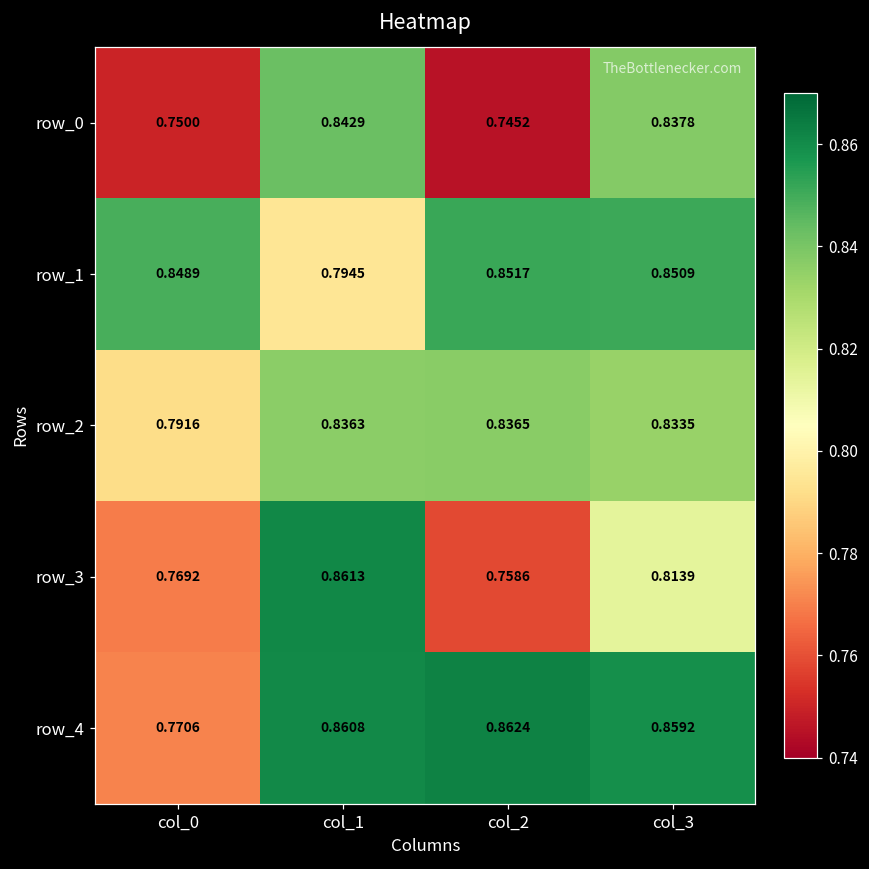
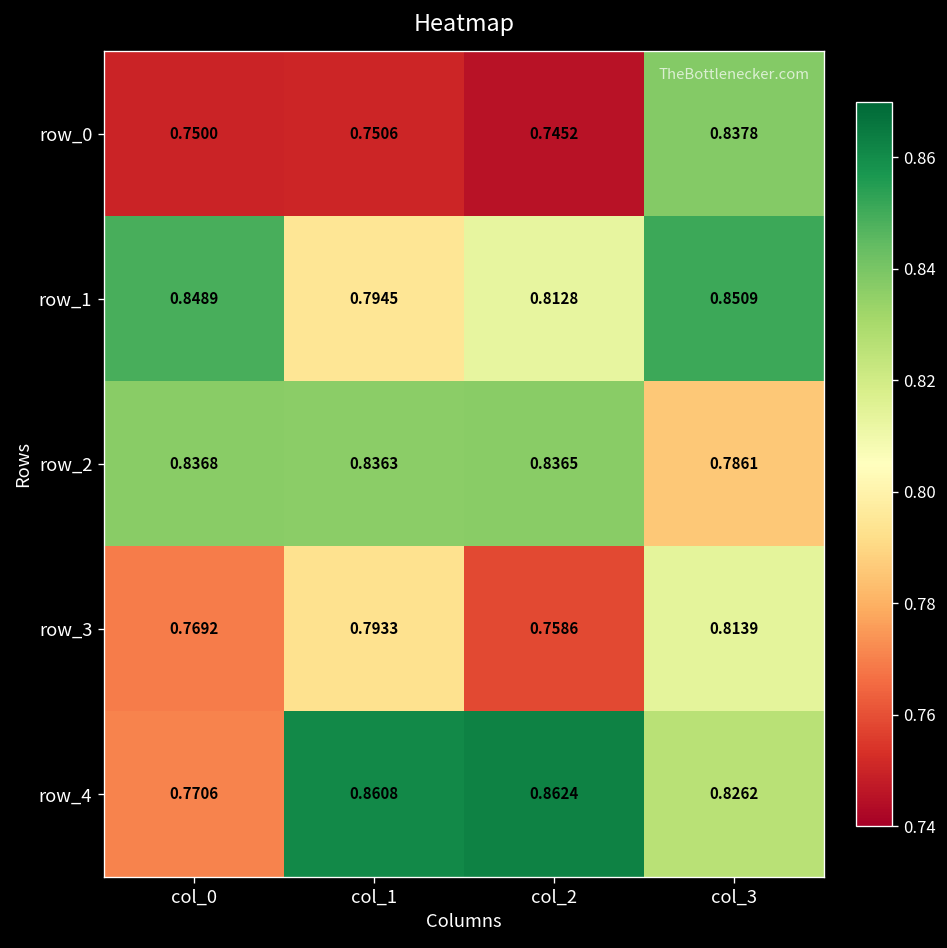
row_0, col_1: 0.8429 -> 0.7506
row_1, col_2: 0.8517 -> 0.8128
row_2, col_0: 0.7916 -> 0.8368
row_2, col_3: 0.8335 -> 0.7861
row_3, col_1: 0.8613 -> 0.7933
row_4, col_3: 0.8592 -> 0.8262
